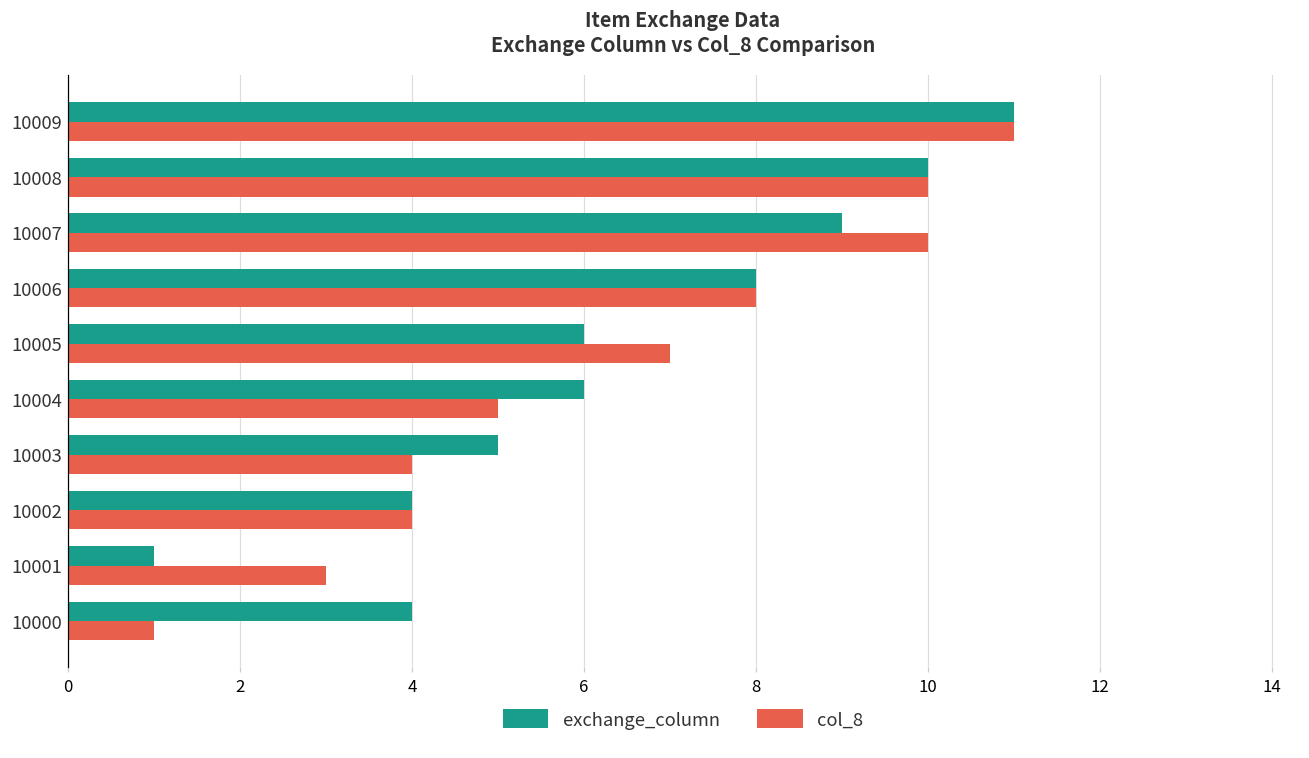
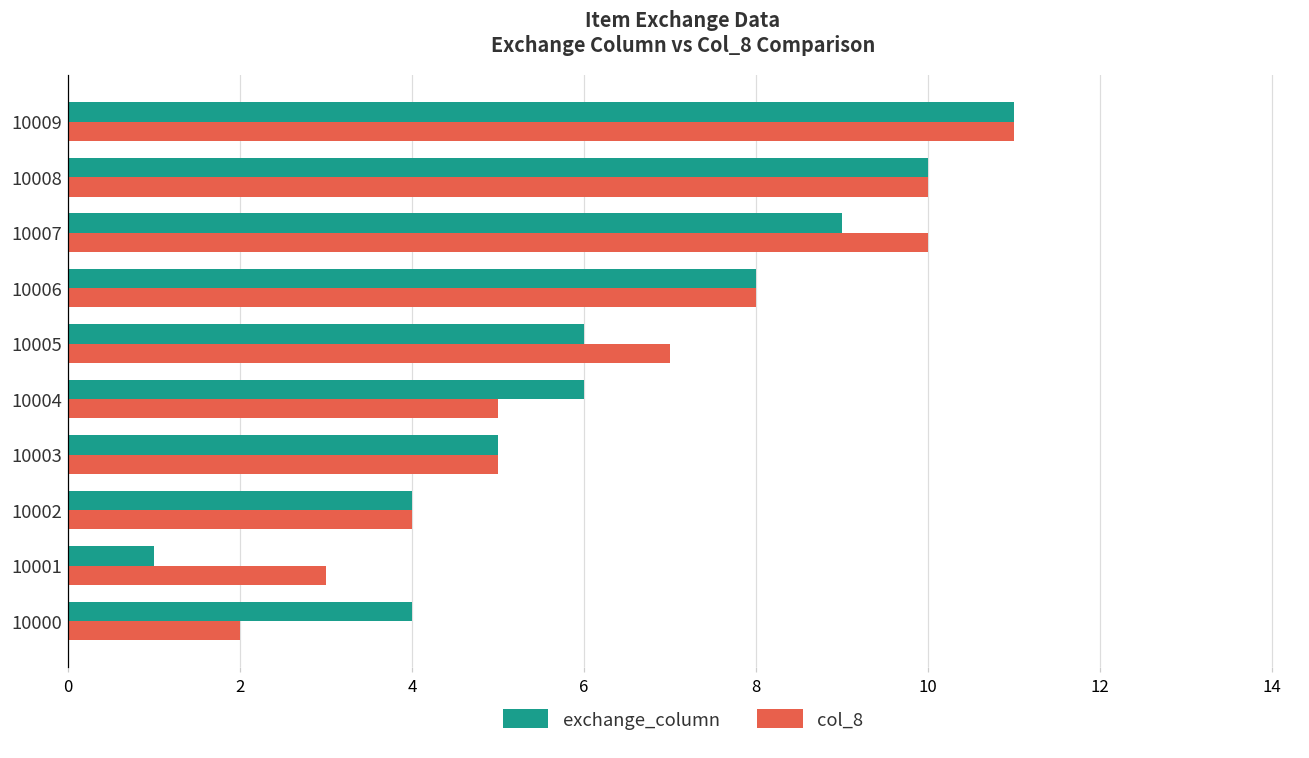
col_8, 10003: 4 -> 5
col_8, 10000: 1 -> 2
